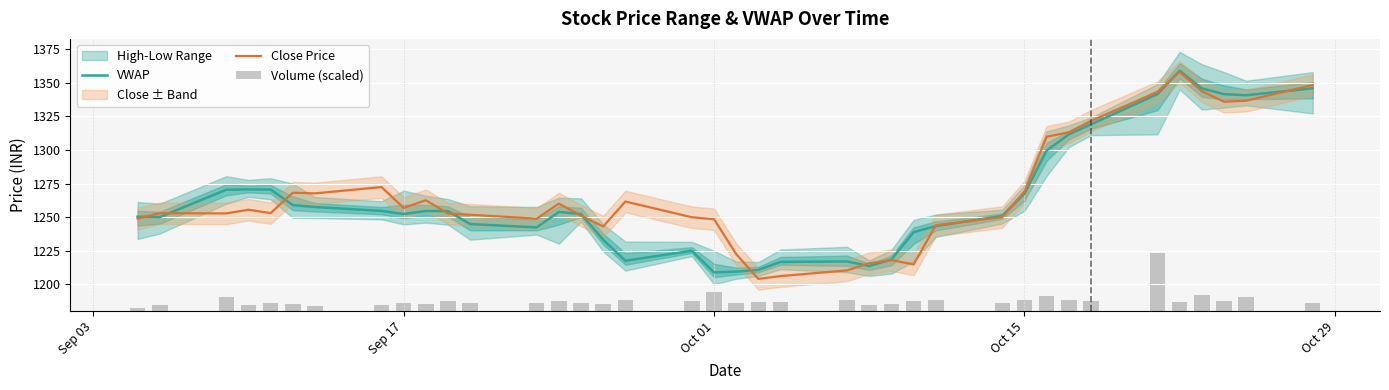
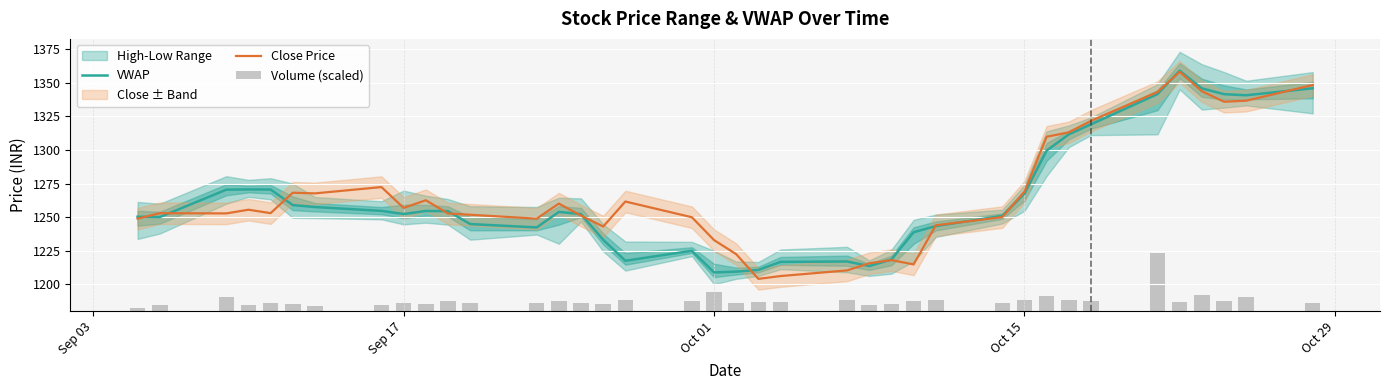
Close Price, Oct 01: 1248 -> 1233
